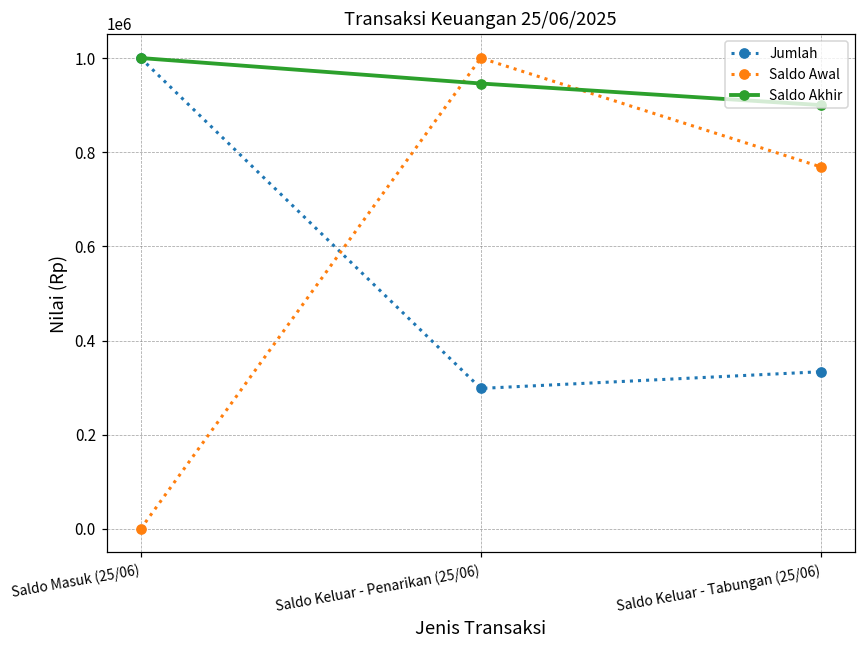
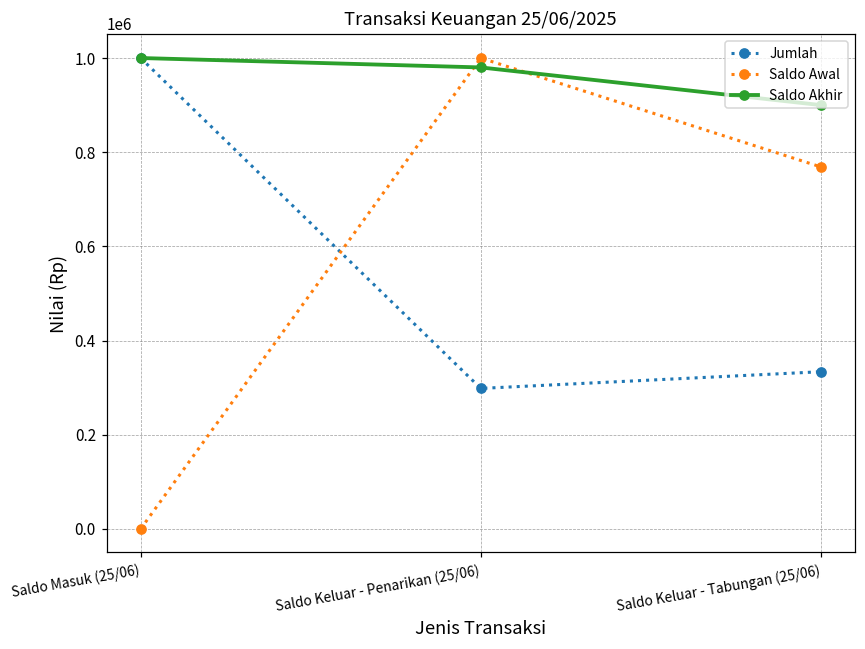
Saldo Akhir, Saldo Keluar - Penarikan (25/06): 950000 -> 980000
